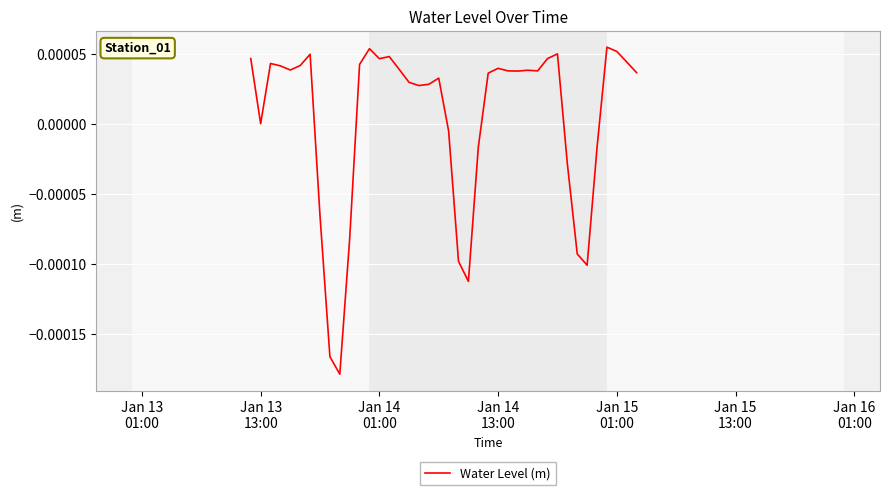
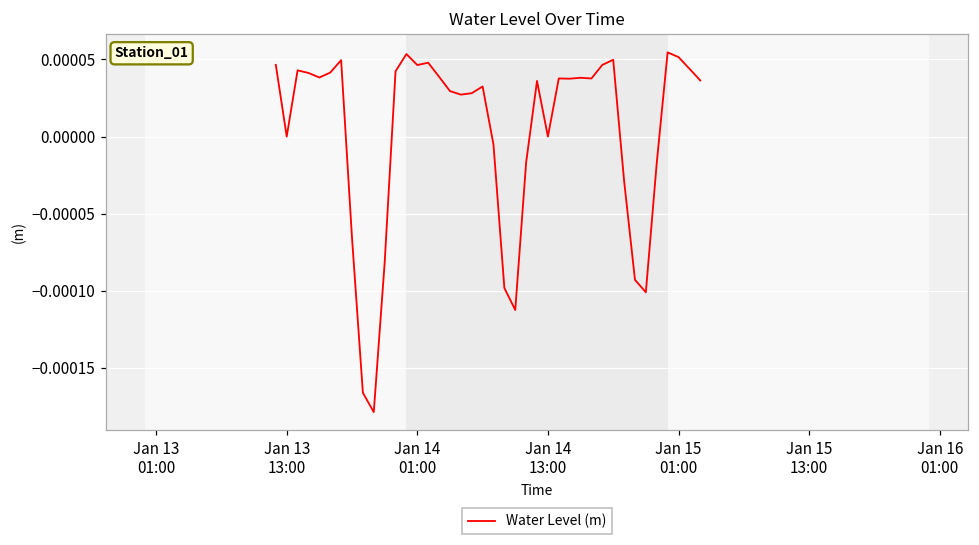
Jan 14 13:00: 0.00004 -> 0.00000
